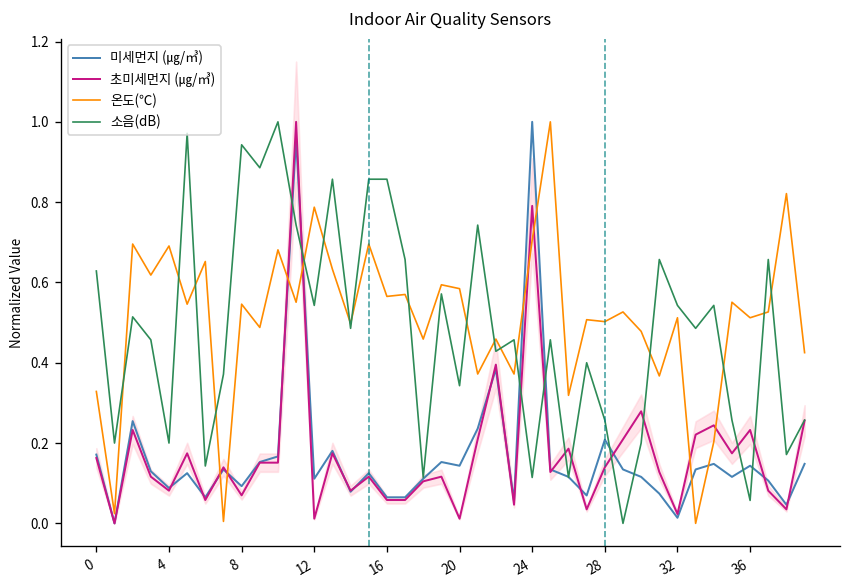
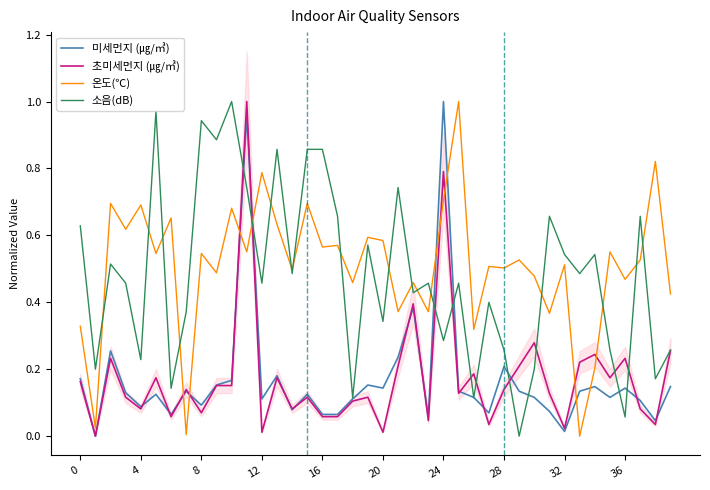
소음(dB), 4: 0.20 -> 0.23
소음(dB), 12: 0.54 -> 0.46
소음(dB), 24: 0.11 -> 0.29
온도(℃), 36: 0.51 -> 0.47
